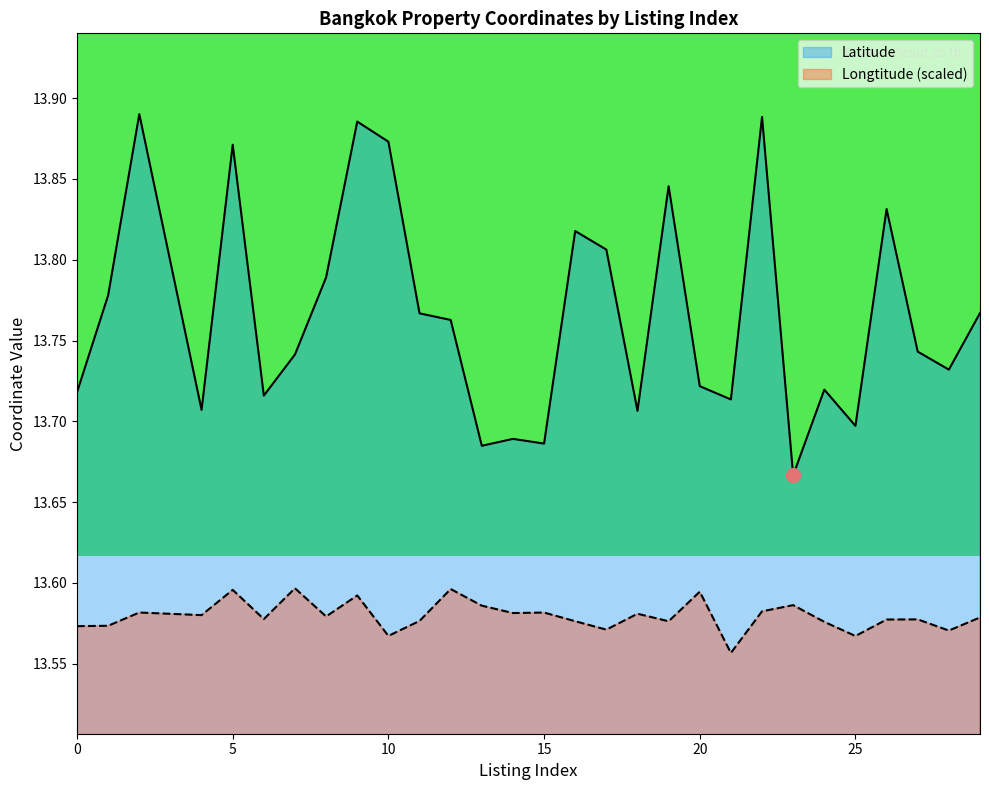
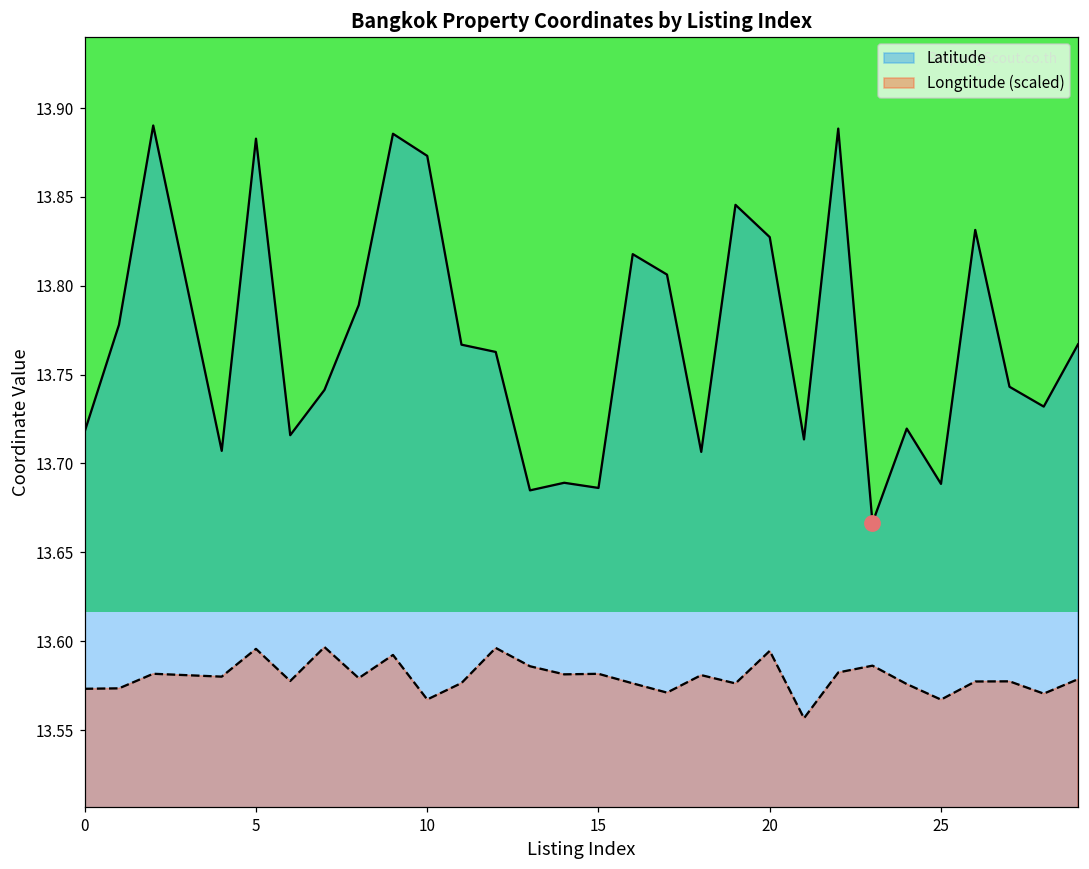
Latitude, 5: 13.871 -> 13.883
Latitude, 20: 13.722 -> 13.827
Latitude, 25: 13.697 -> 13.689
